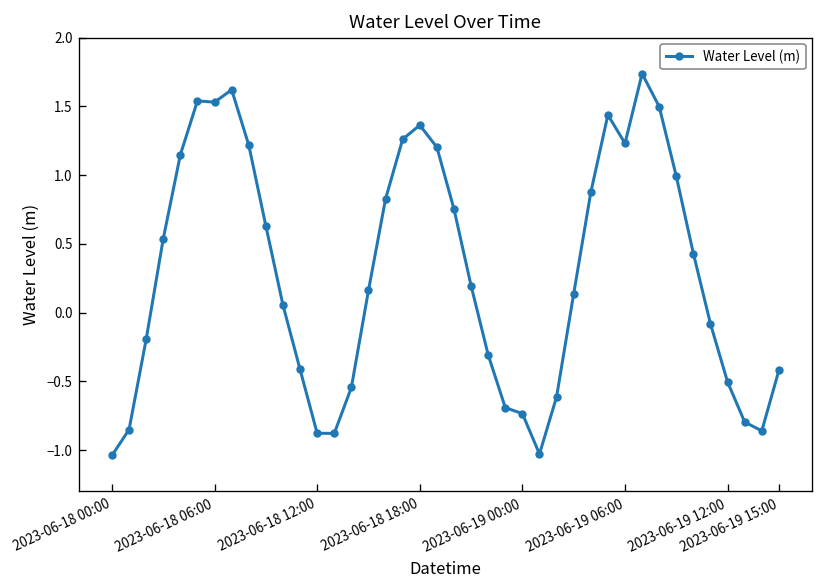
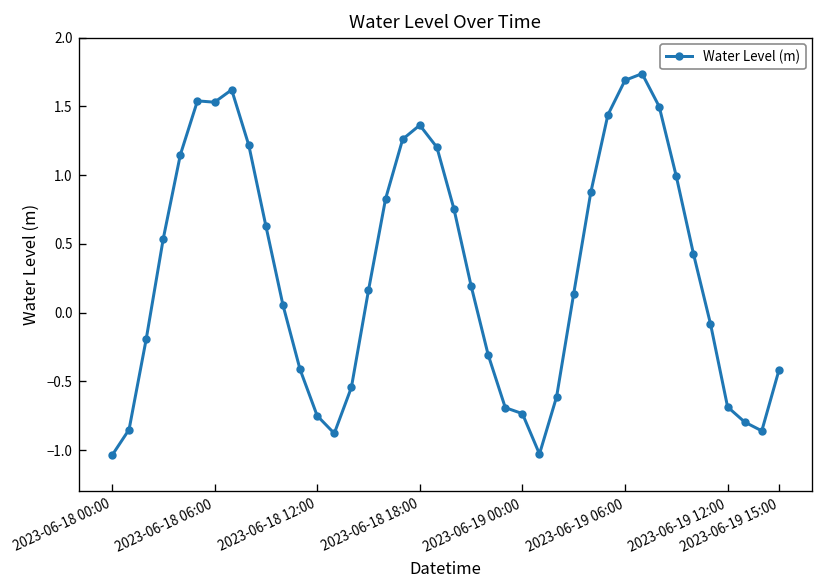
2023-06-18 12:00: -0.88 -> -0.75
2023-06-19 06:00: 1.23 -> 1.69
2023-06-19 12:00: -0.50 -> -0.69
